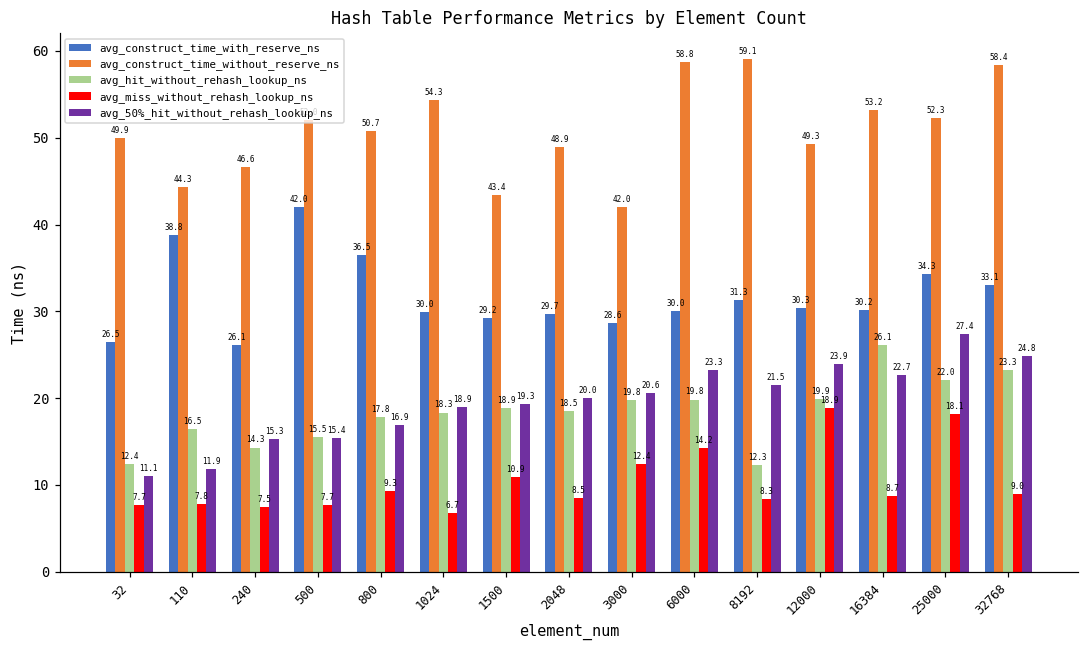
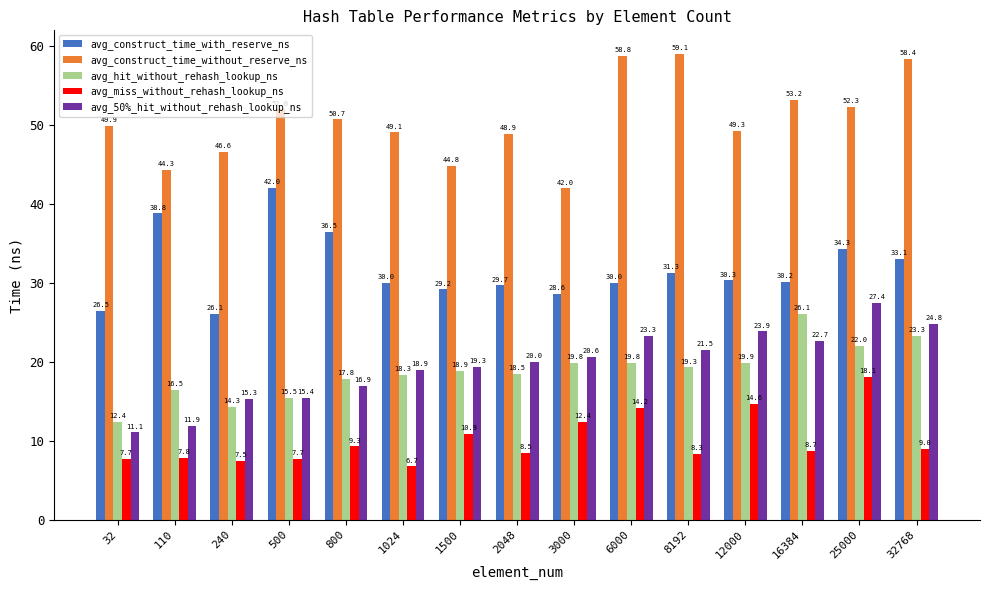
avg_construct_time_without_reserve_ns, 1024: 54.3 -> 49.1
avg_construct_time_without_reserve_ns, 1500: 43.4 -> 44.8
avg_hit_without_rehash_lookup_ns, 8192: 12.3 -> 19.3
avg_miss_without_rehash_lookup_ns, 12000: 18.9 -> 14.6
